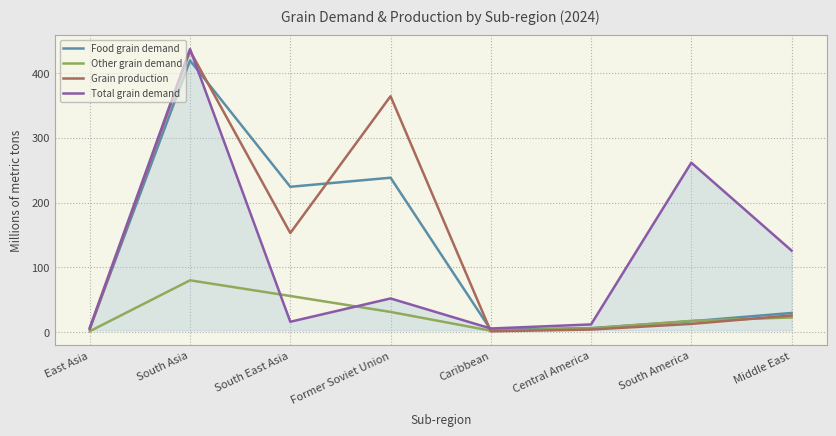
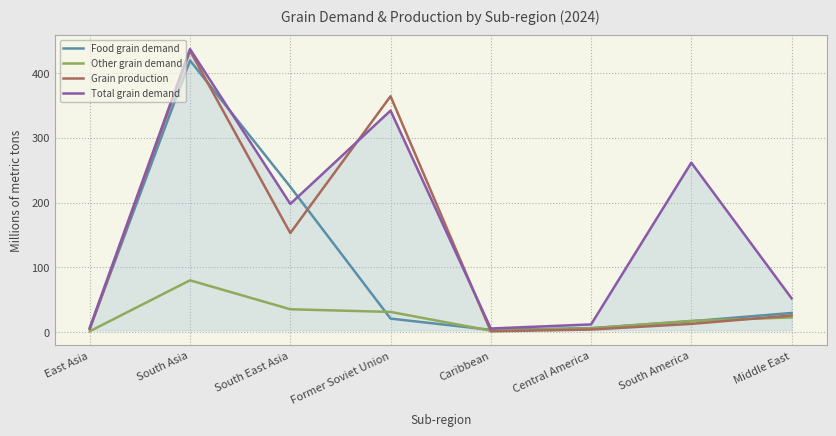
Other grain demand, South East Asia: 60 -> 40
Total grain demand, South East Asia: 20 -> 200
Food grain demand, Former Soviet Union: 240 -> 20
Total grain demand, Former Soviet Union: 50 -> 340
Total grain demand, Middle East: 130 -> 50
